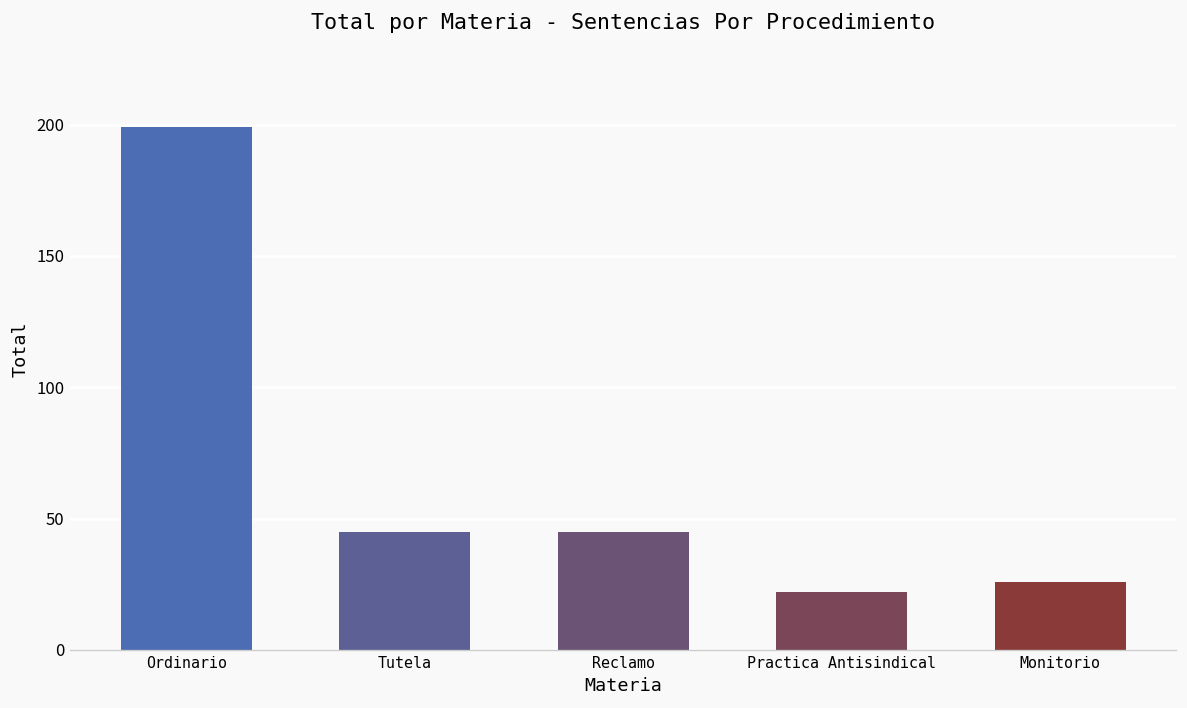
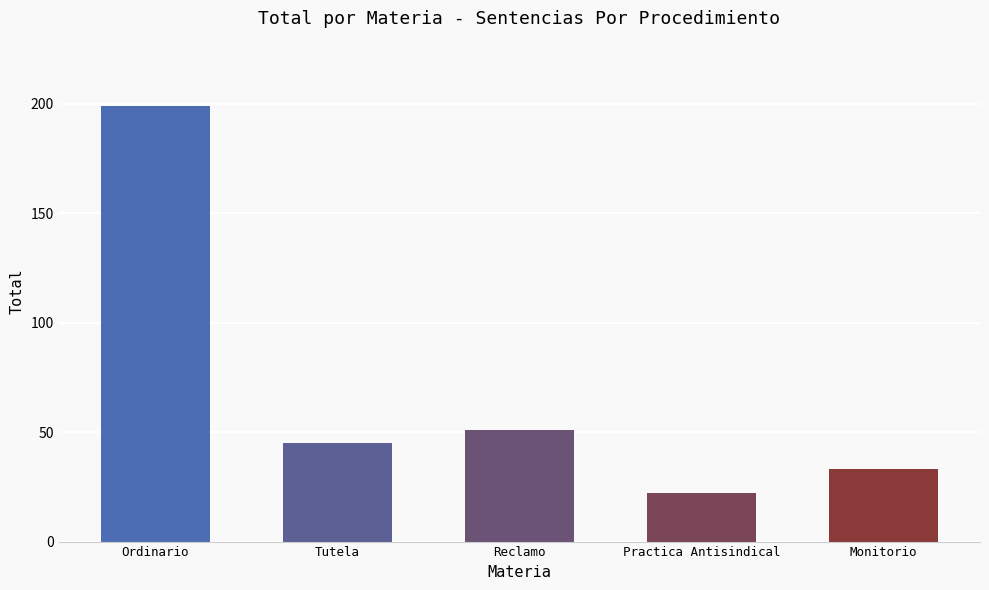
Reclamo: 45 -> 51
Monitorio: 26 -> 33
